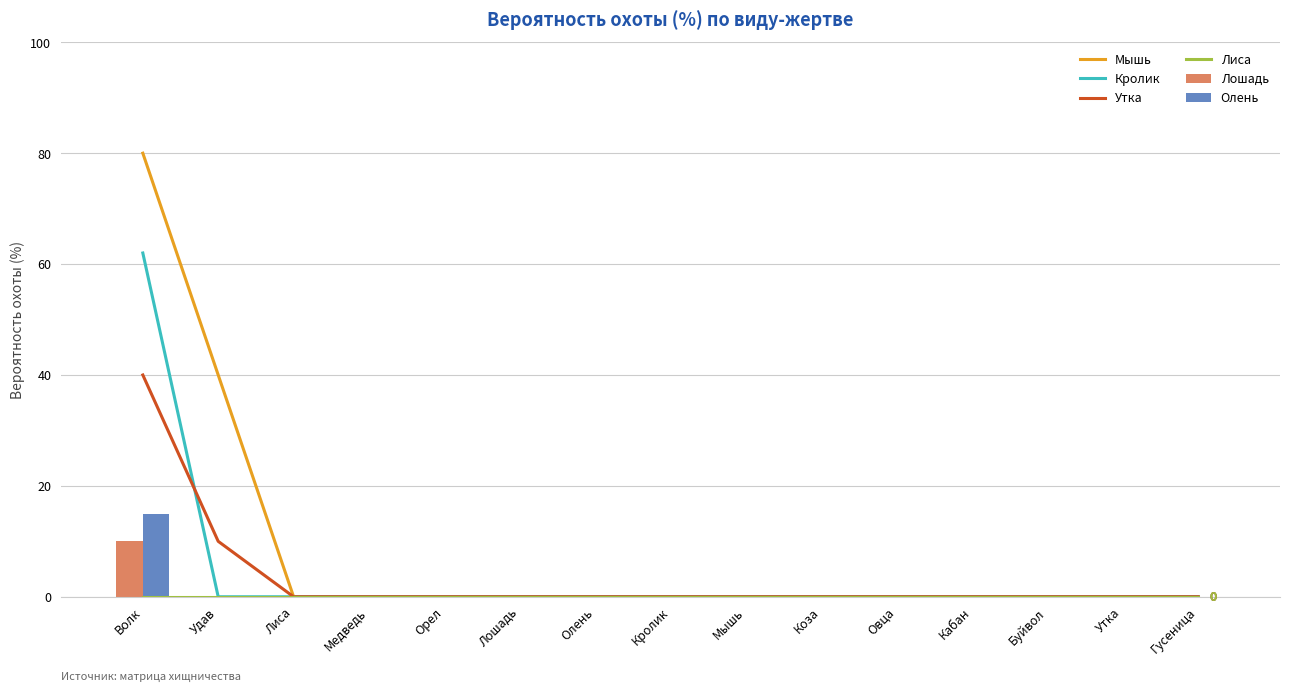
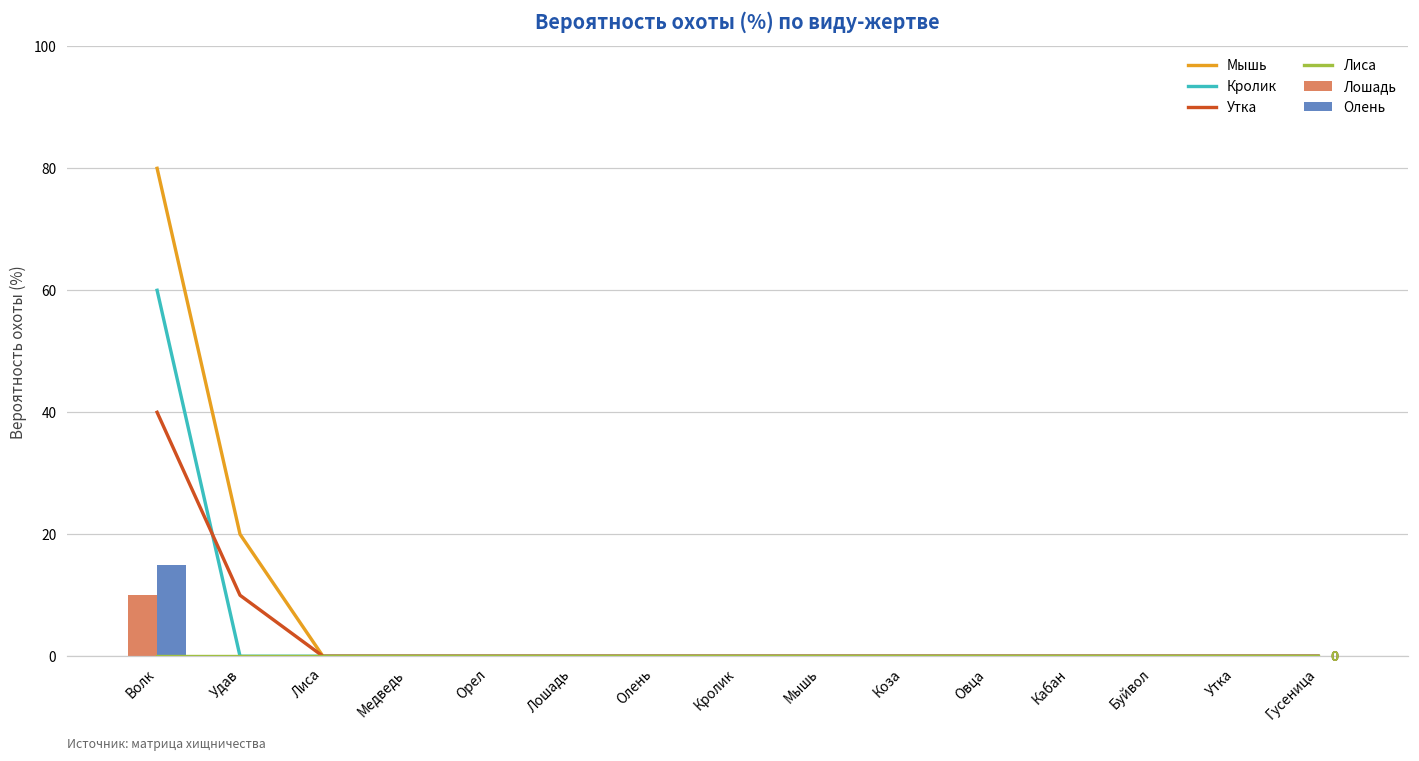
Кролик, Волк: 62 -> 60
Мышь, Удав: 40 -> 20
